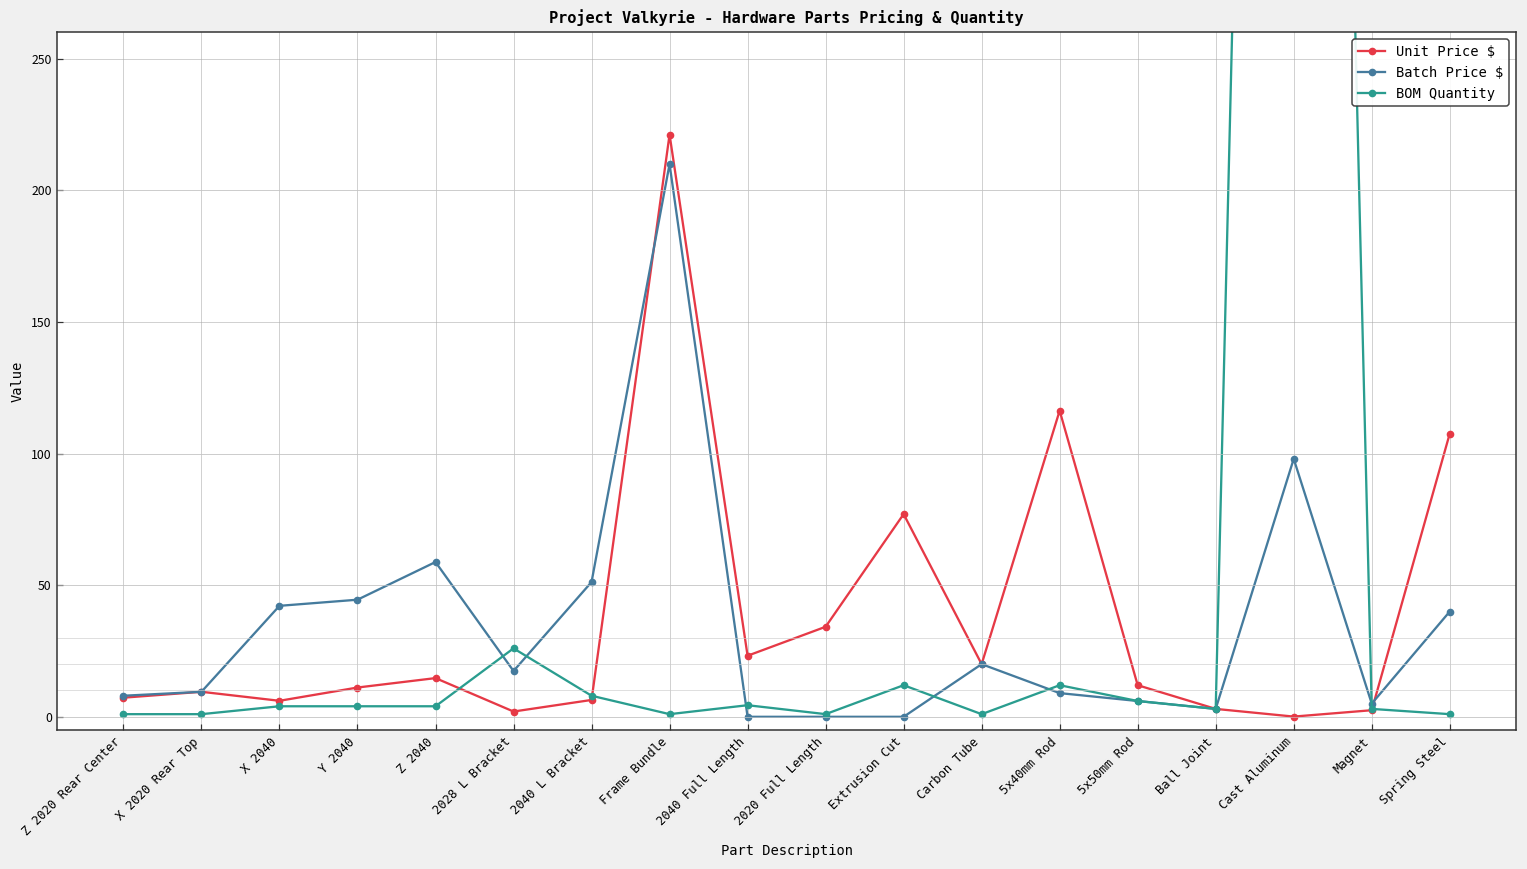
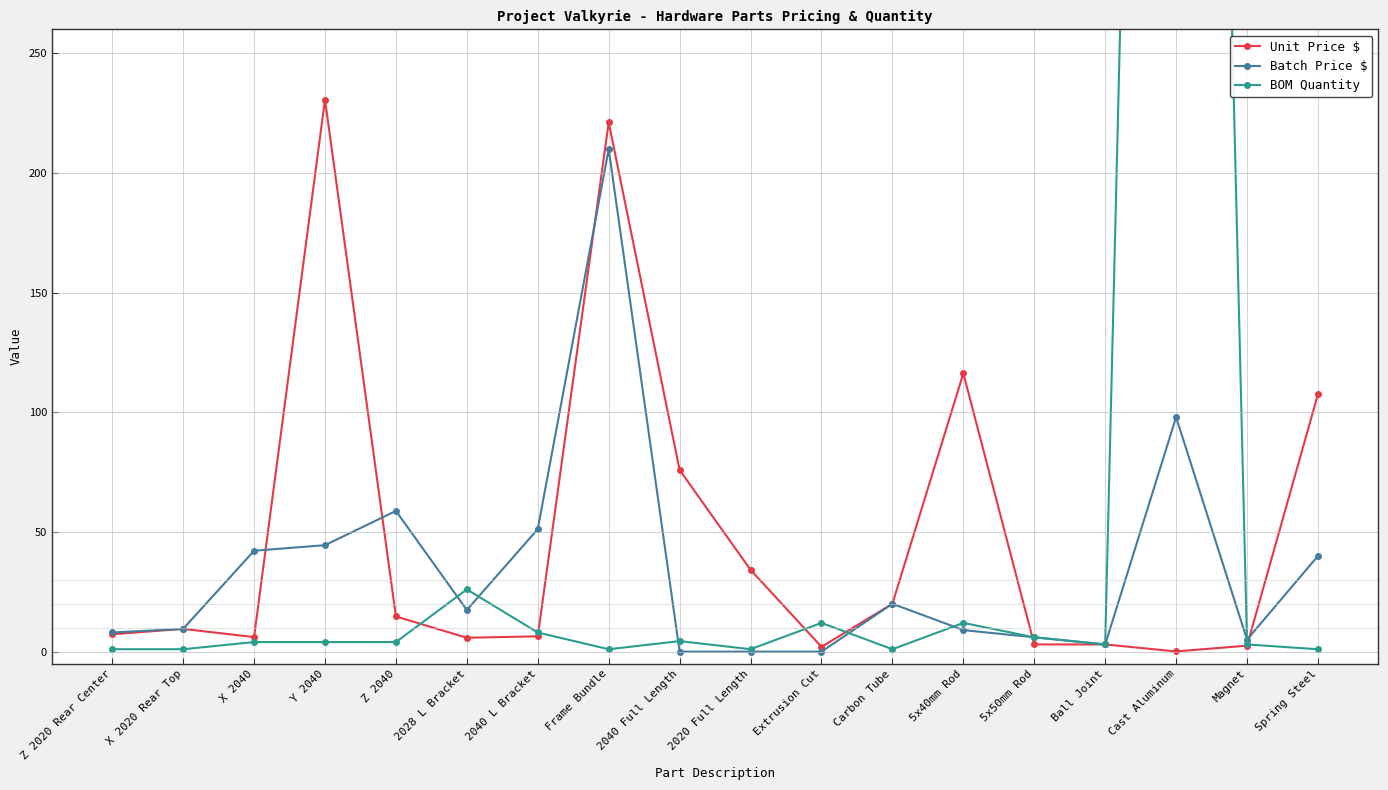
Unit Price $, Y 2040: 11 -> 231
Unit Price $, 2028 L Bracket: 2 -> 6
Unit Price $, 2040 Full Length: 23 -> 76
Unit Price $, Extrusion Cut: 77 -> 2
Unit Price $, 5x50mm Rod: 12 -> 3
